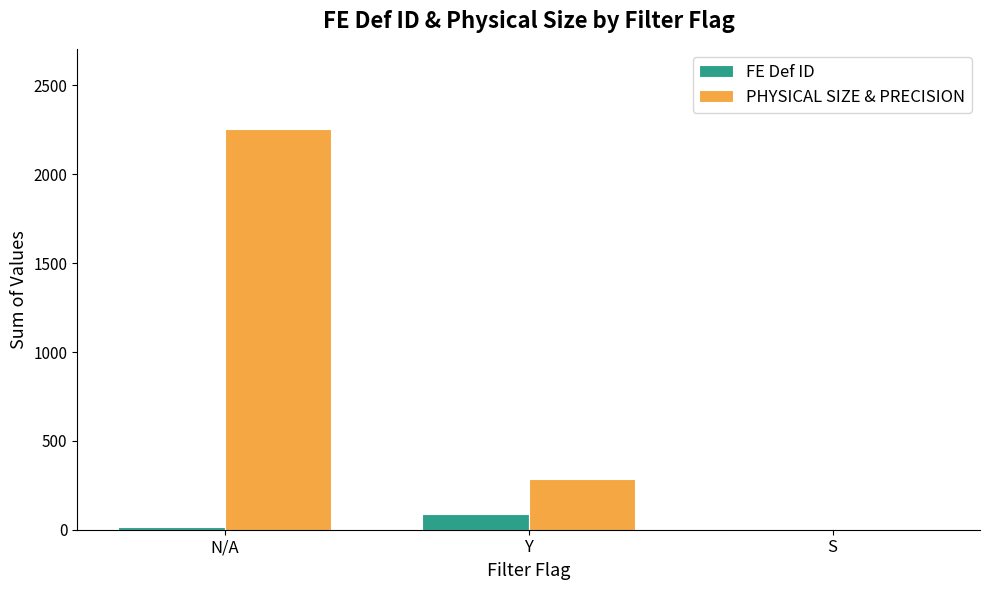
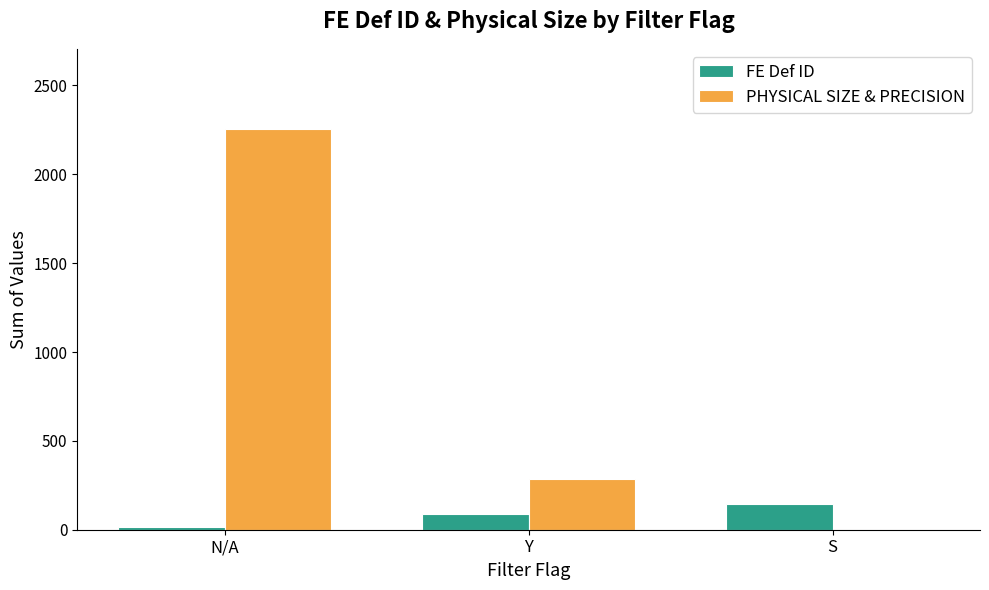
FE Def ID, S: 10 -> 150
